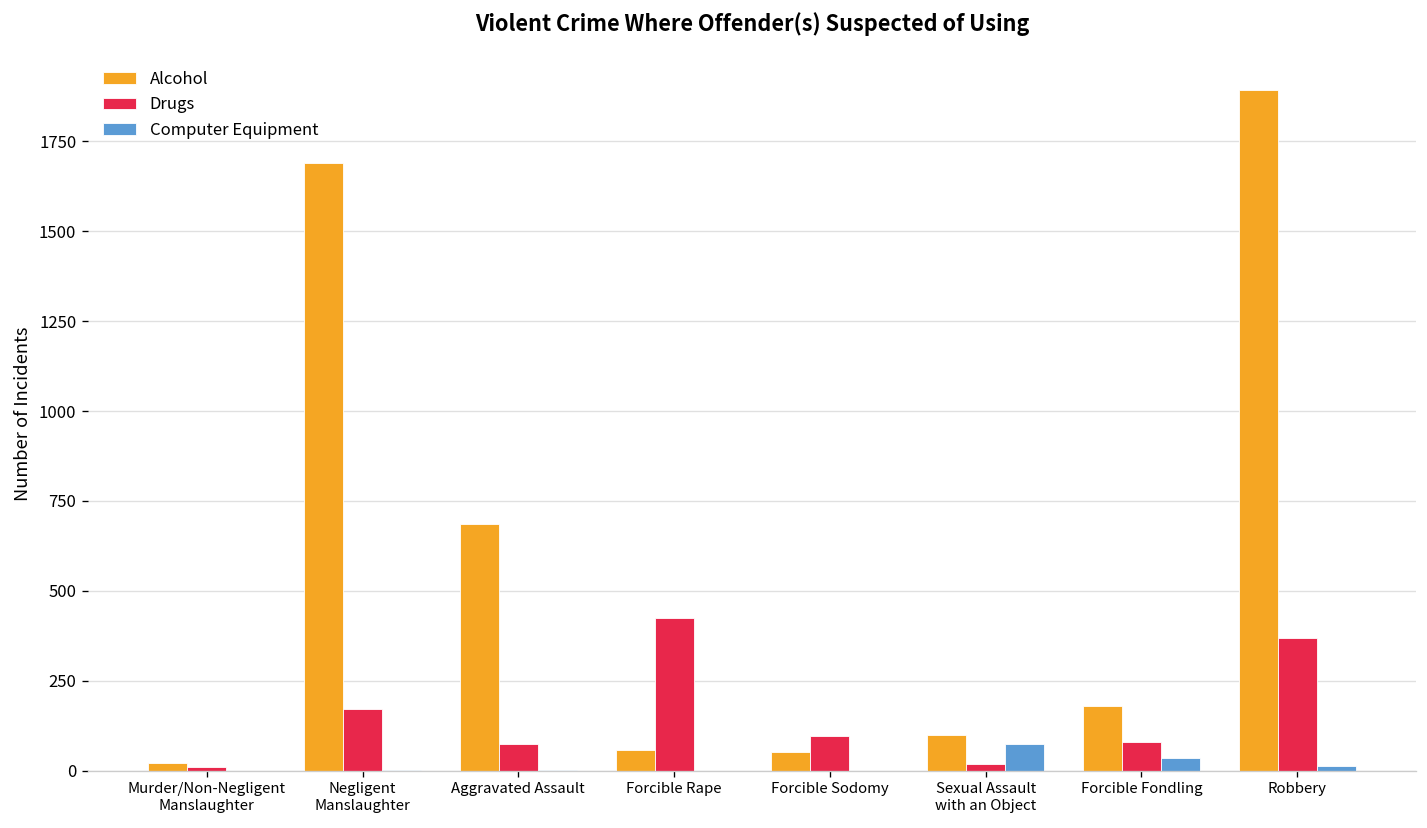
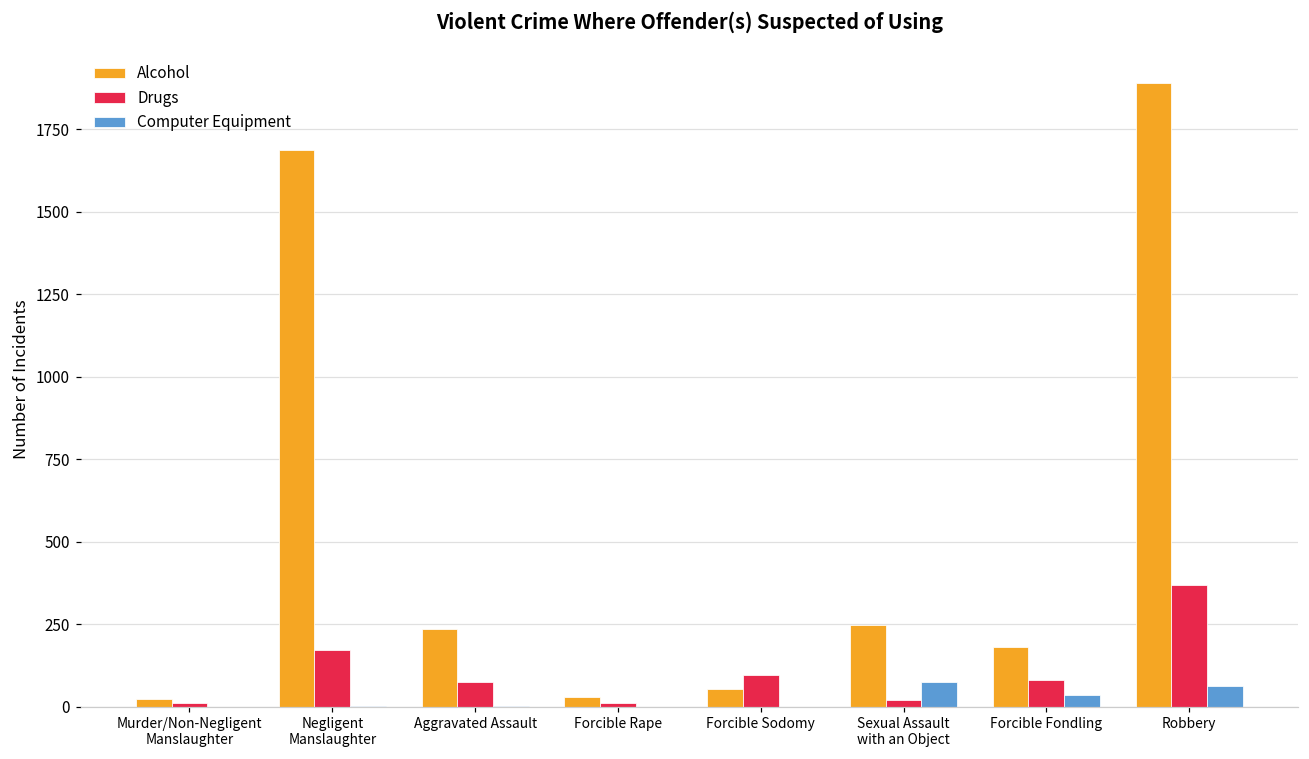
Alcohol, Aggravated Assault: 690 -> 230
Alcohol, Forcible Rape: 60 -> 30
Drugs, Forcible Rape: 420 -> 10
Alcohol, Sexual Assault with an Object: 100 -> 250
Computer Equipment, Robbery: 10 -> 60
